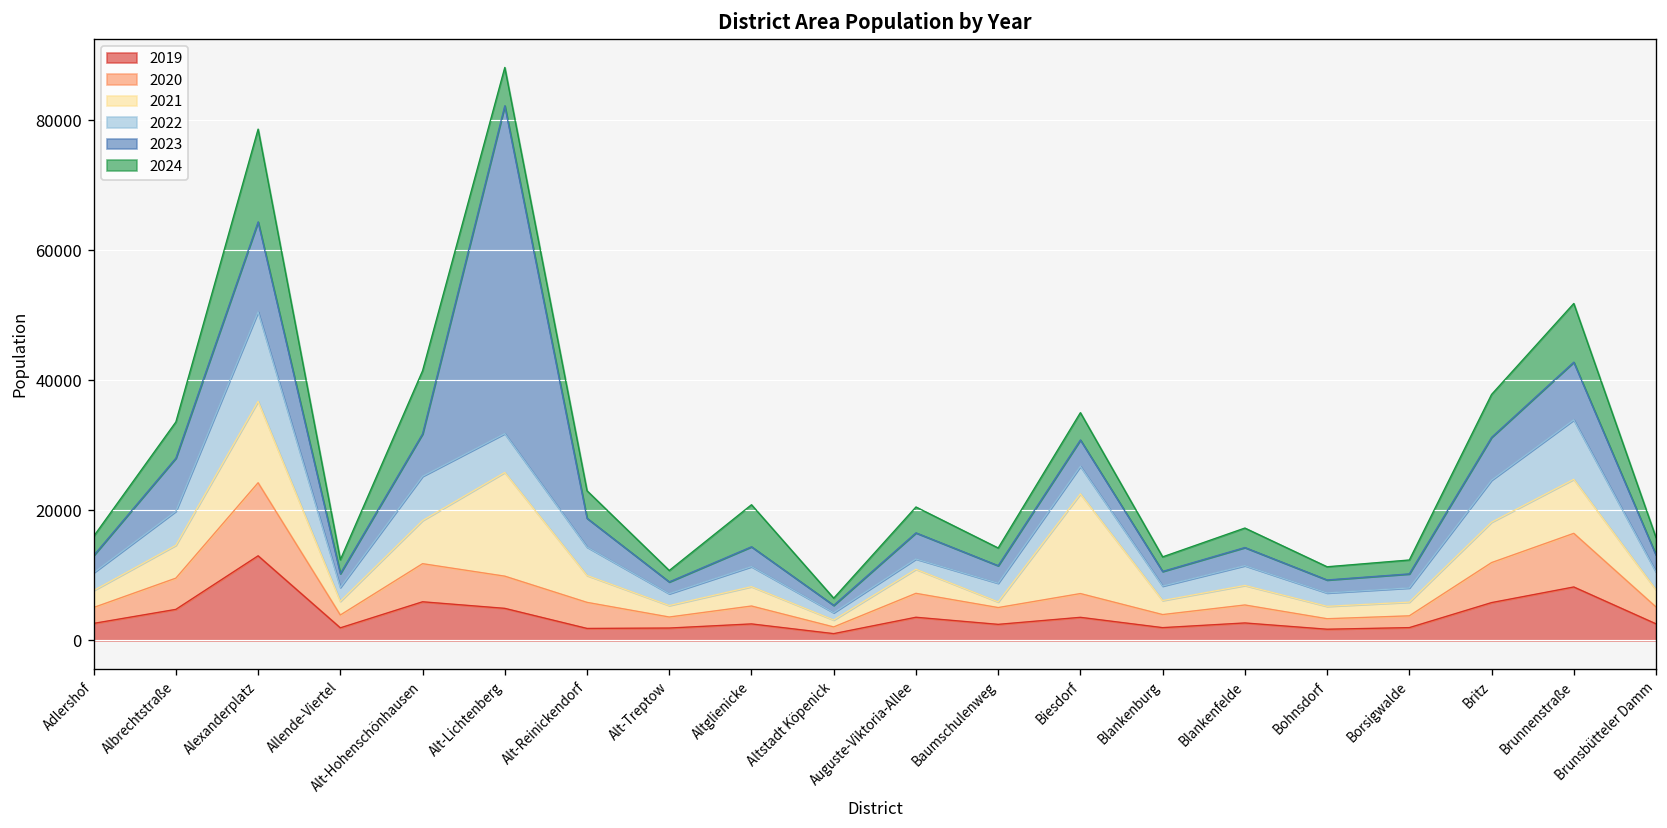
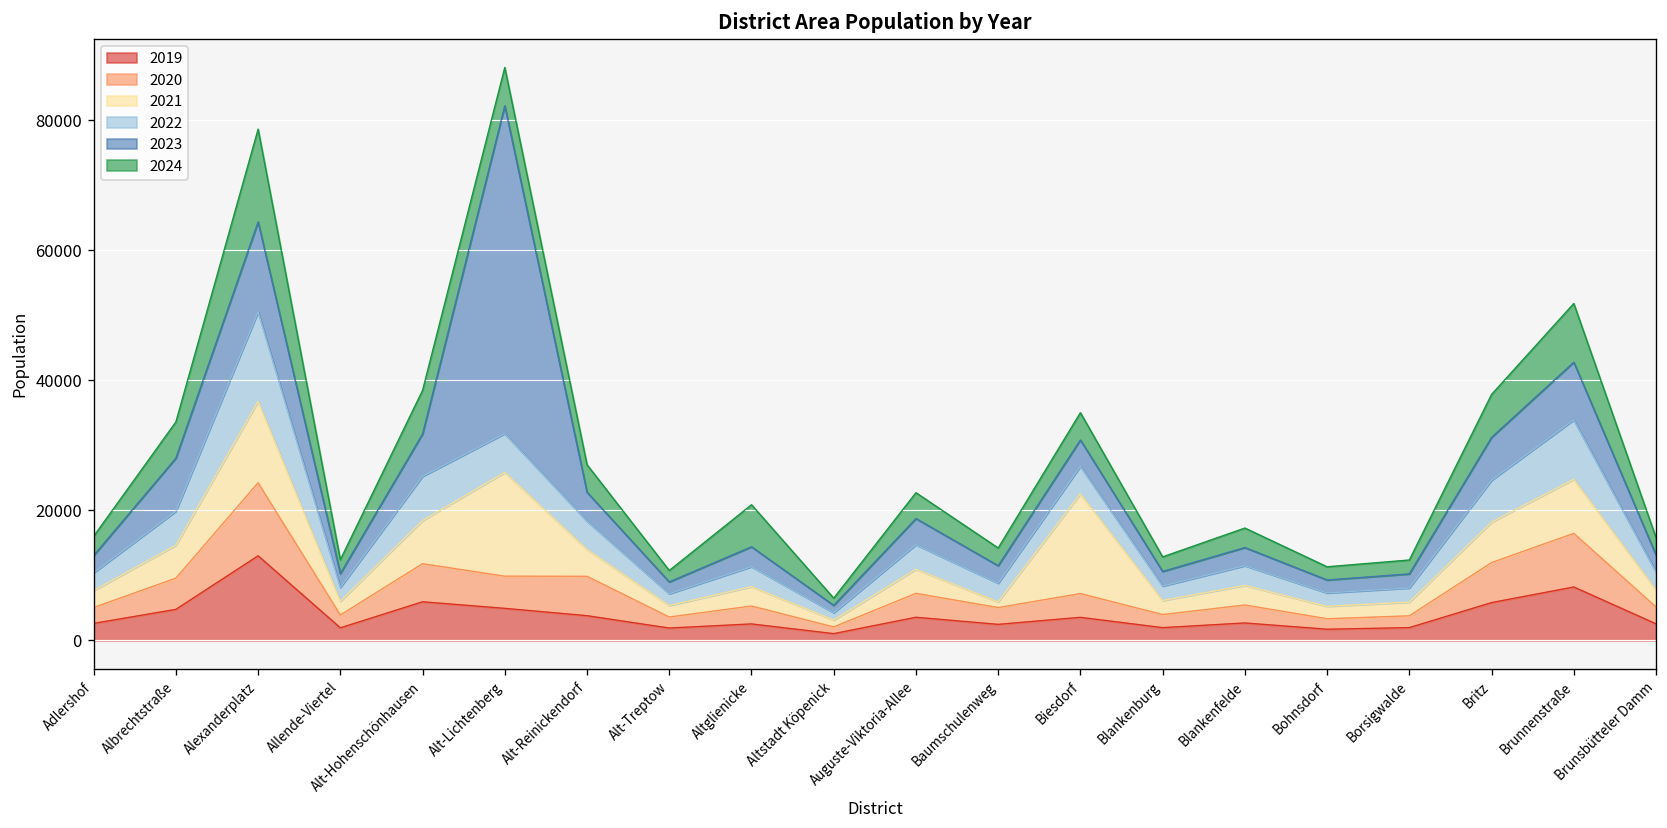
2024, Alt-Hohenschönhausen: 10000 -> 7000
2019, Alt-Reinickendorf: 2000 -> 4000
2020, Alt-Reinickendorf: 4000 -> 6000
2022, Auguste-Viktoria-Allee: 2000 -> 4000
